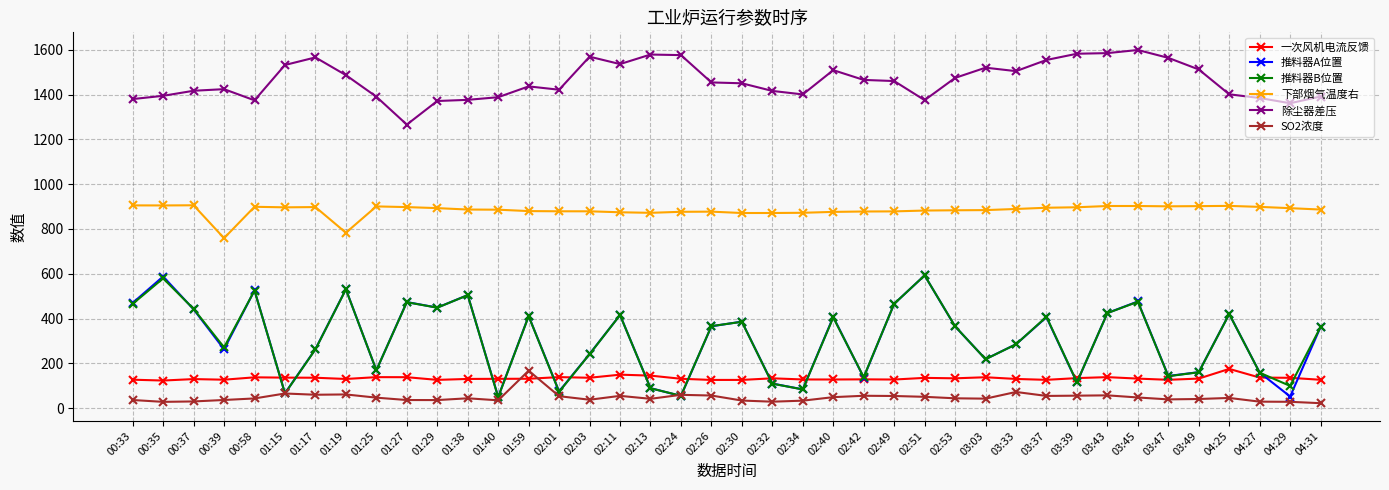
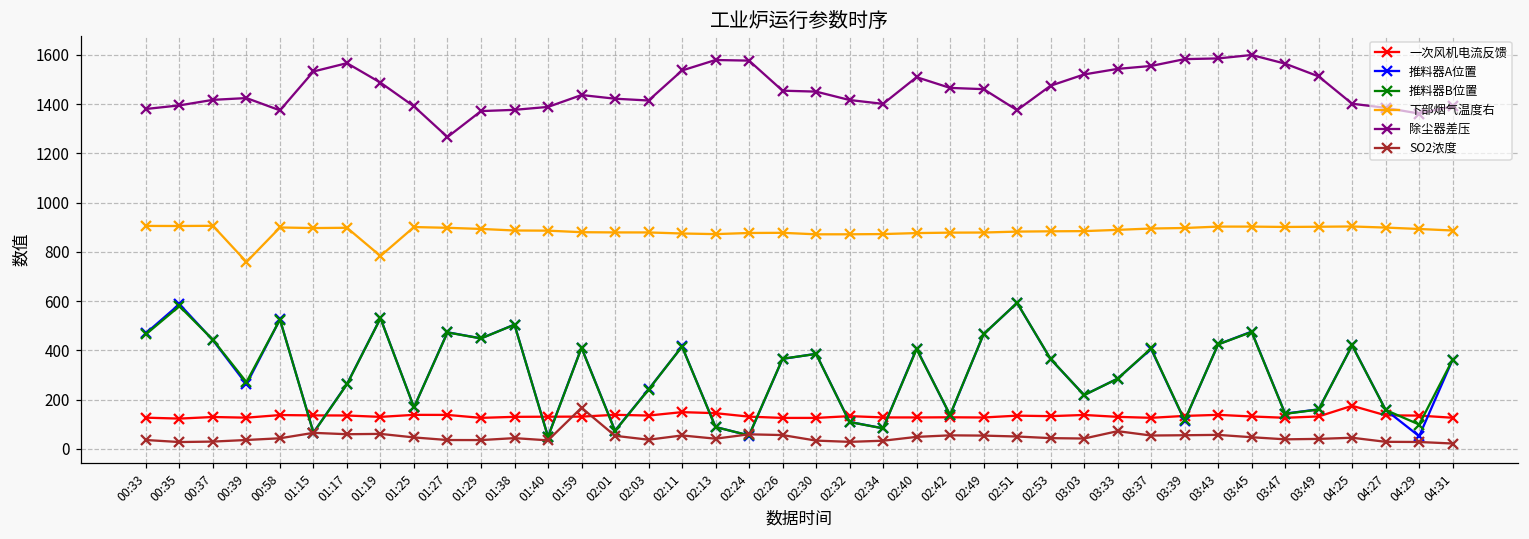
除尘器差压, 02:03: 1570 -> 1410
除尘器差压, 03:33: 1500 -> 1540
